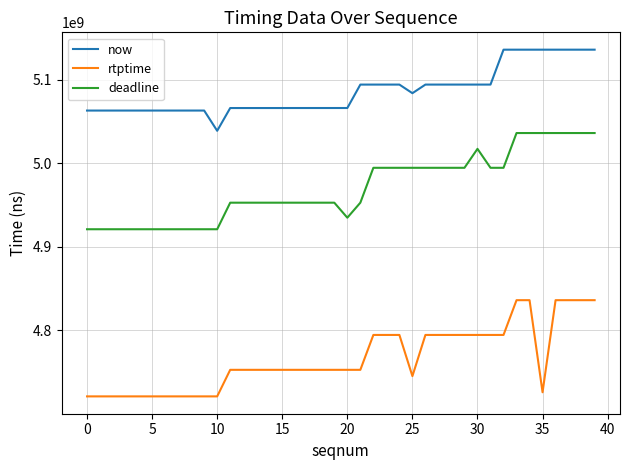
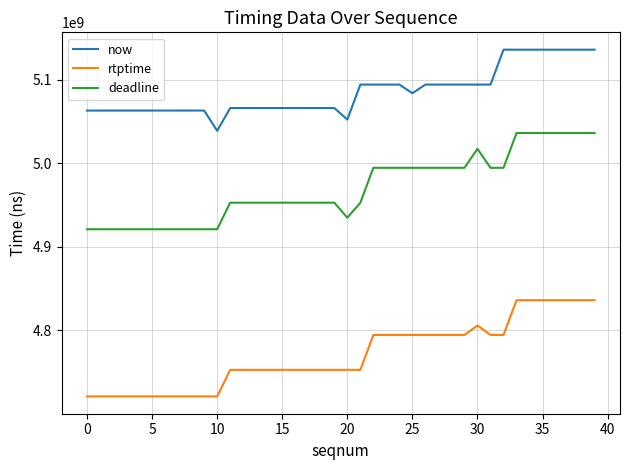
now, 20: 5070000000 -> 5050000000
rtptime, 25: 4750000000 -> 4790000000
rtptime, 30: 4790000000 -> 4810000000
rtptime, 35: 4730000000 -> 4840000000
